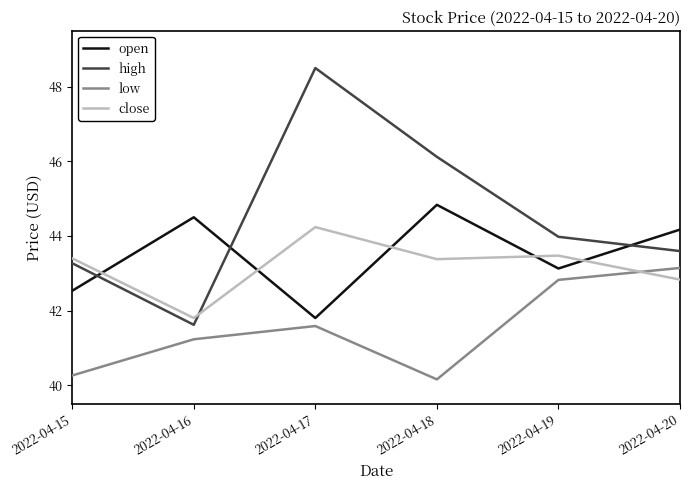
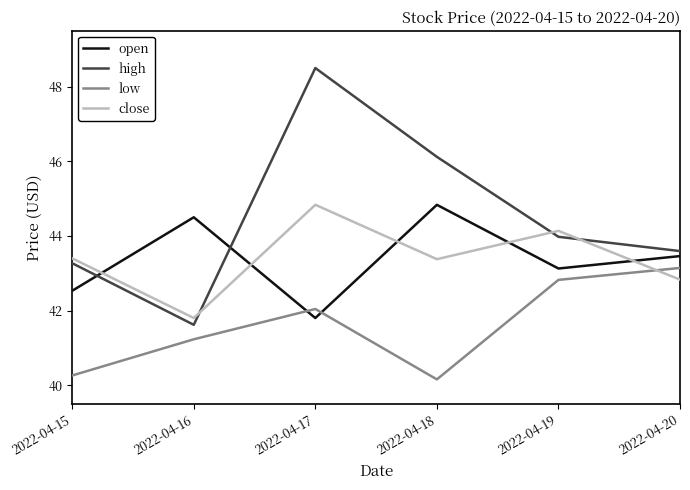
low, 2022-04-17: 41.6 -> 42.0
close, 2022-04-17: 44.2 -> 44.8
close, 2022-04-19: 43.5 -> 44.1
open, 2022-04-20: 44.2 -> 43.5
